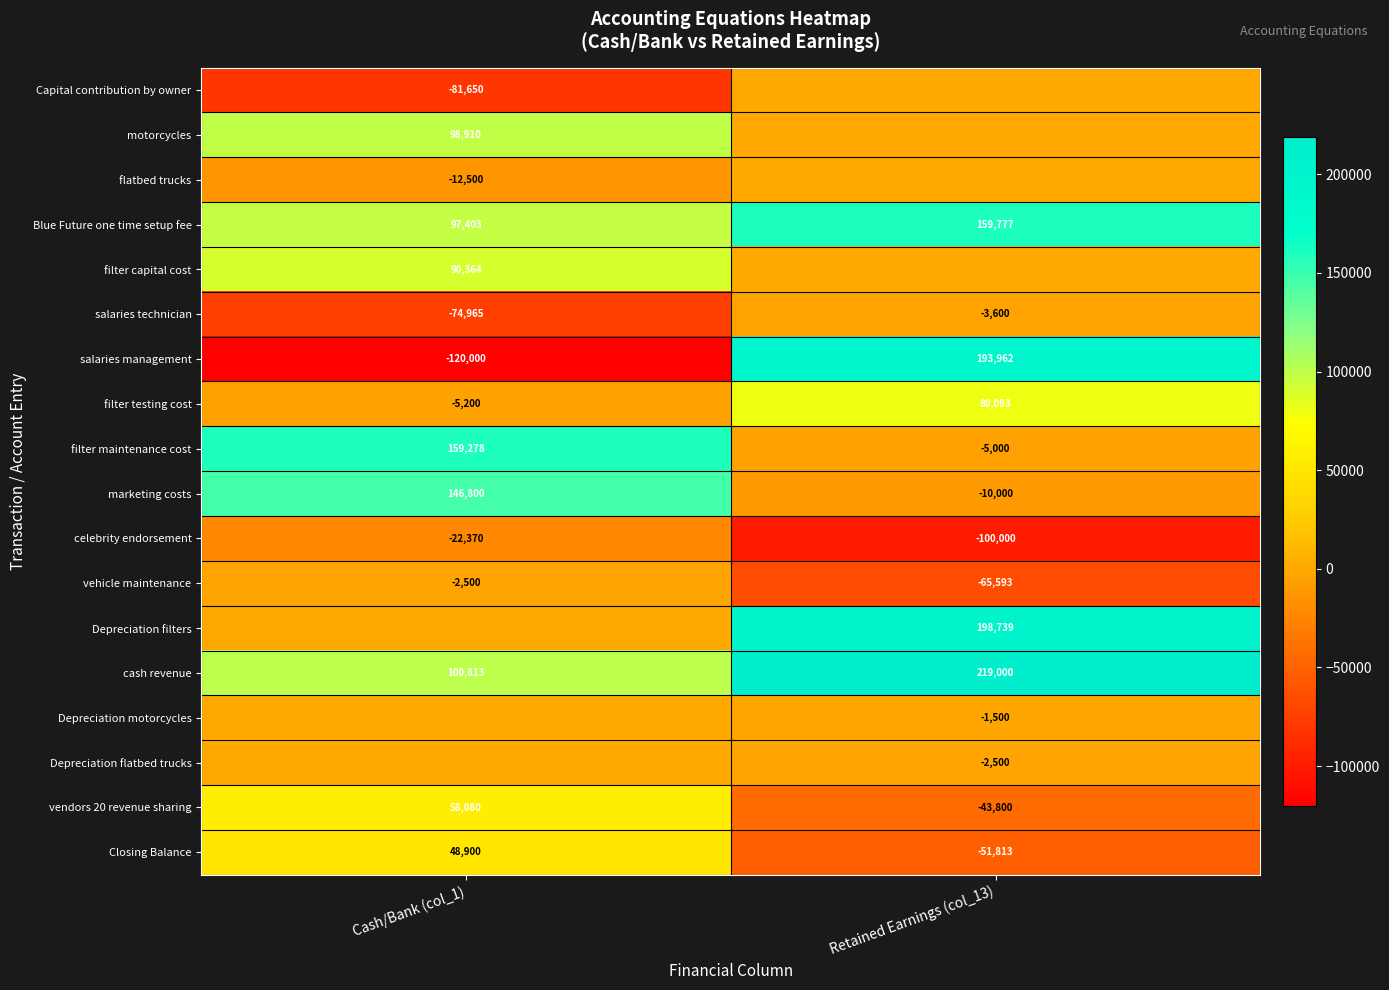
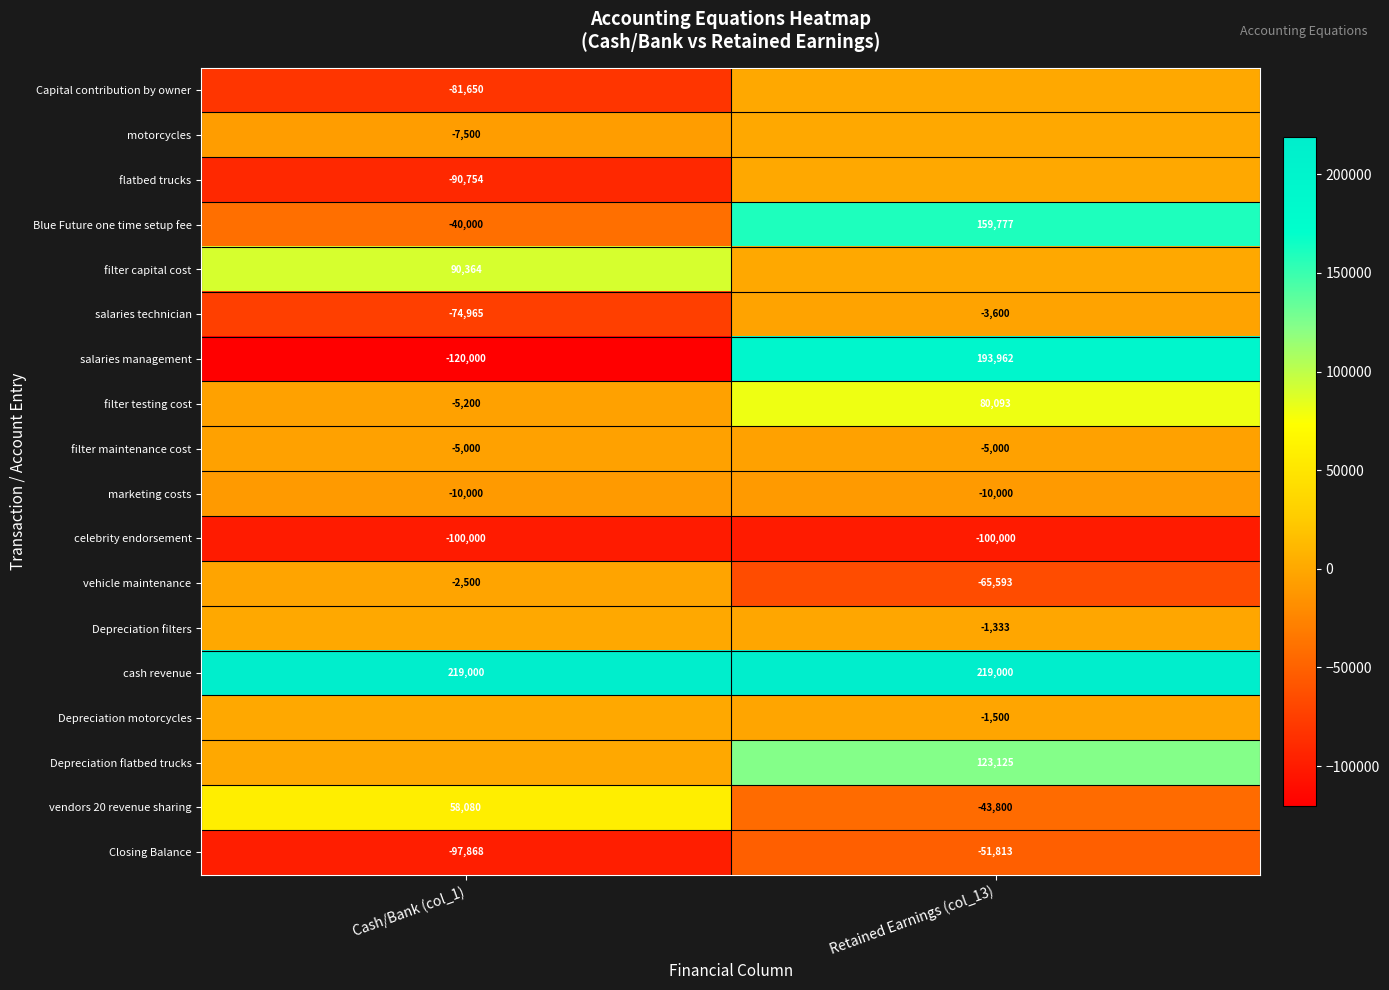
motorcycles, Cash/Bank (col_1): 98,910 -> -7,500
flatbed trucks, Cash/Bank (col_1): -12,500 -> -90,754
Blue Future one time setup fee, Cash/Bank (col_1): 97,403 -> -40,000
filter maintenance cost, Cash/Bank (col_1): 159,278 -> -5,000
marketing costs, Cash/Bank (col_1): 146,800 -> -10,000
celebrity endorsement, Cash/Bank (col_1): -22,370 -> -100,000
Depreciation filters, Retained Earnings (col_13): 198,739 -> -1,333
cash revenue, Cash/Bank (col_1): 100,813 -> 219,000
Depreciation flatbed trucks, Retained Earnings (col_13): -2,500 -> 123,125
Closing Balance, Cash/Bank (col_1): 48,900 -> -97,868
